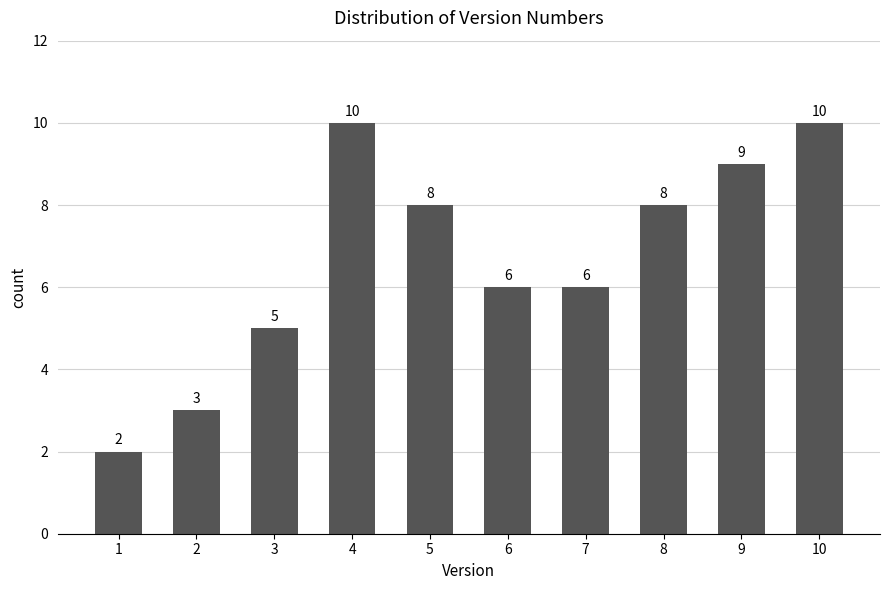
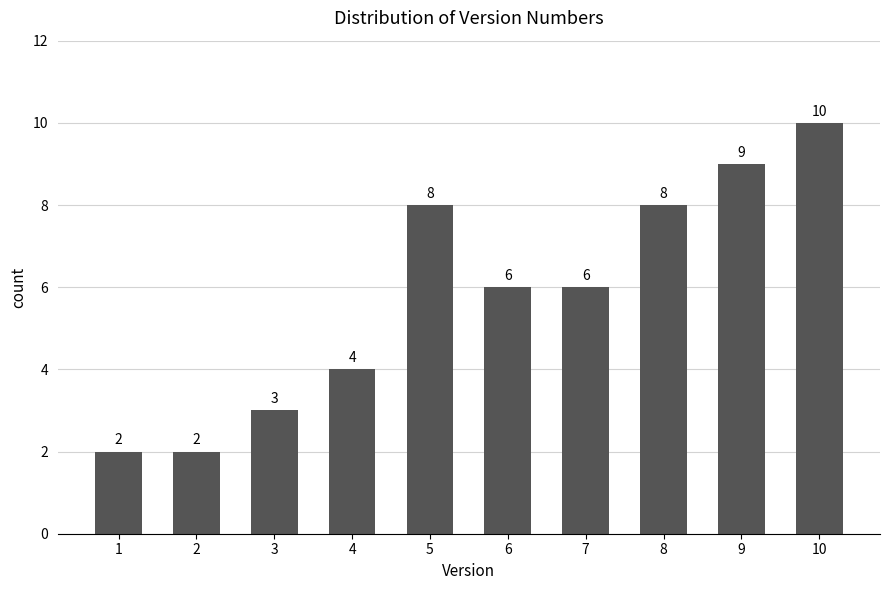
2: 3 -> 2
3: 5 -> 3
4: 10 -> 4
